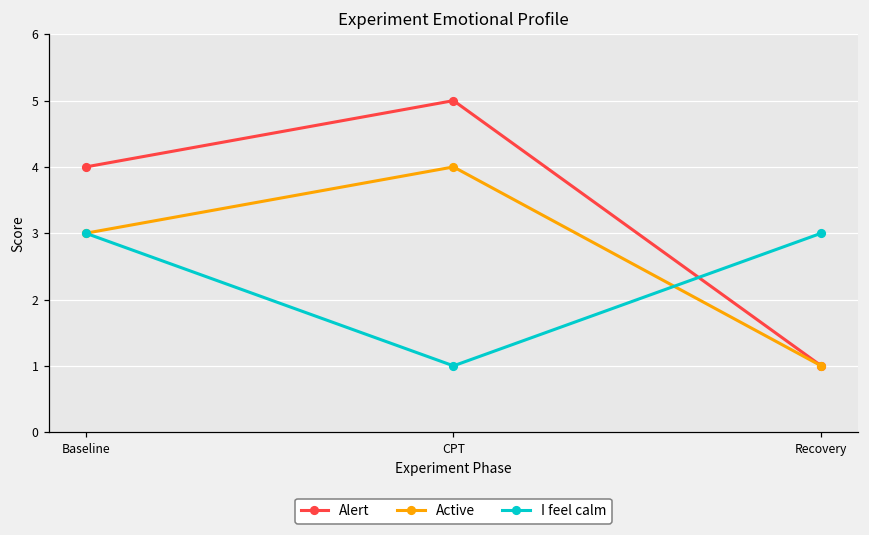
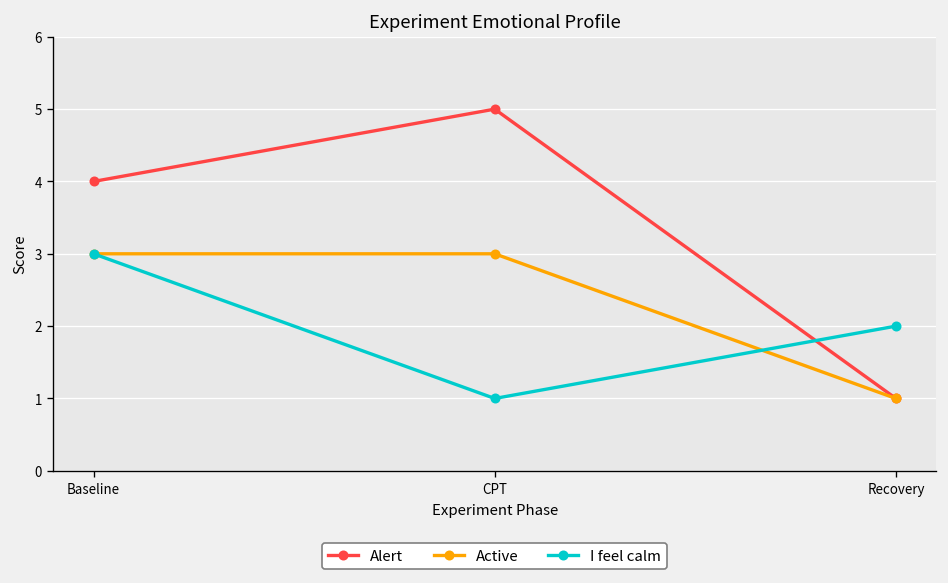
Active, CPT: 4 -> 3
I feel calm, Recovery: 3 -> 2
